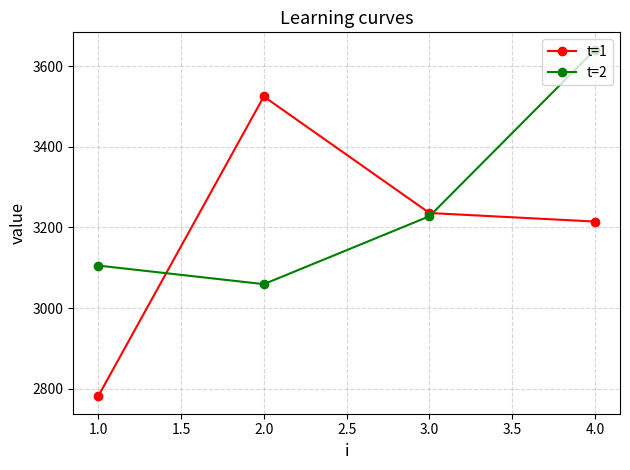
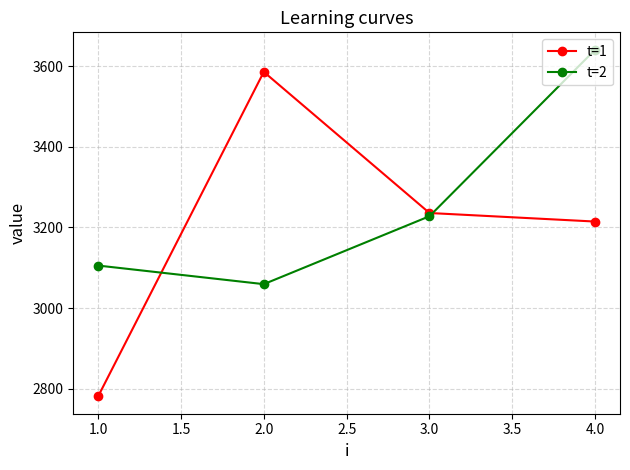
t=1, 2.0: 3520 -> 3590
